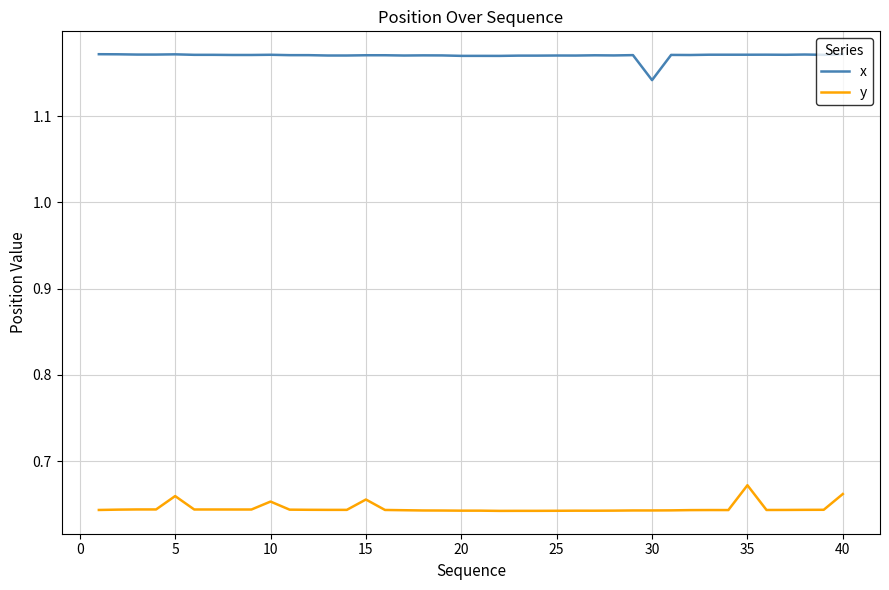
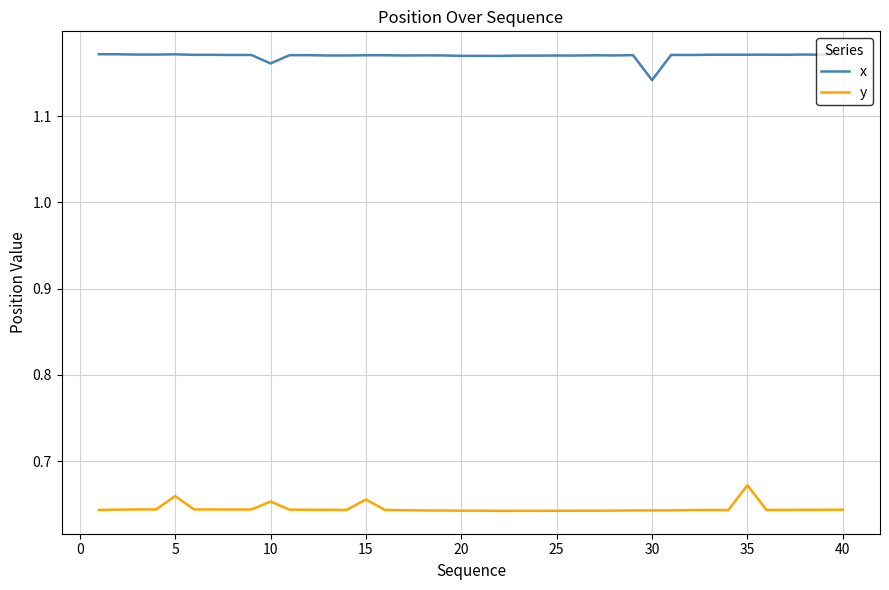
x, 10: 1.17 -> 1.16
y, 40: 0.66 -> 0.64
